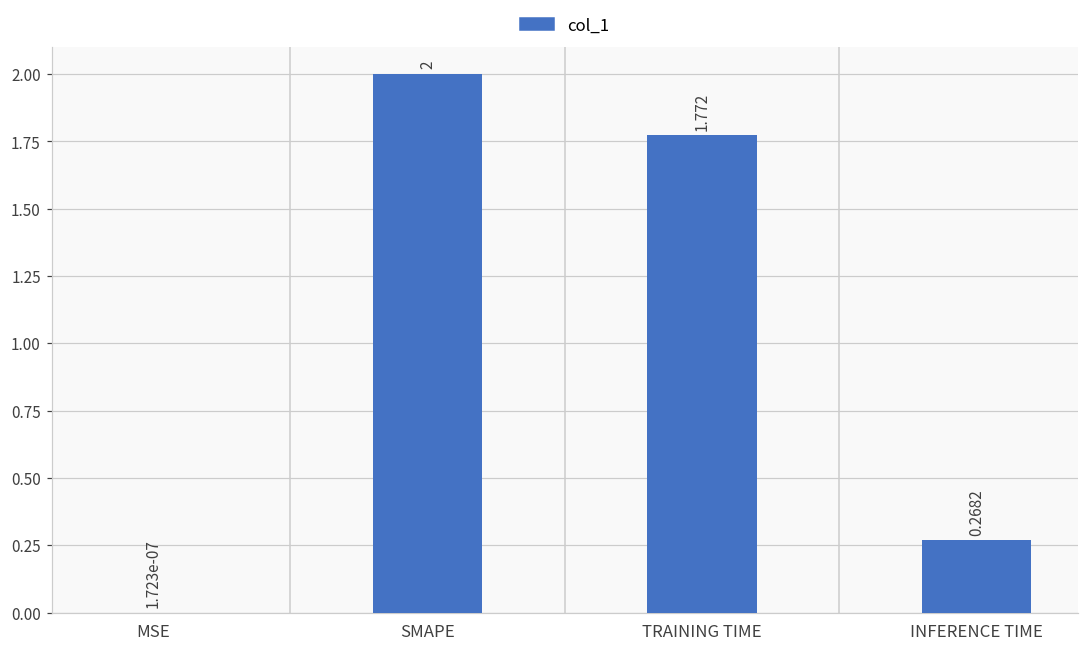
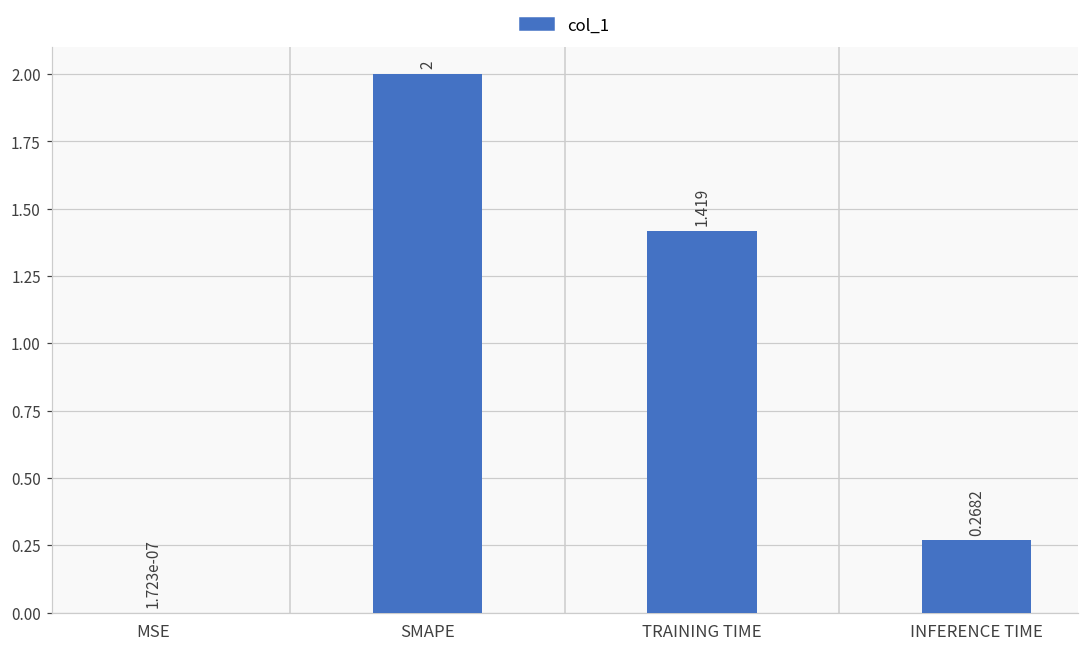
TRAINING TIME: 1.772 -> 1.419
